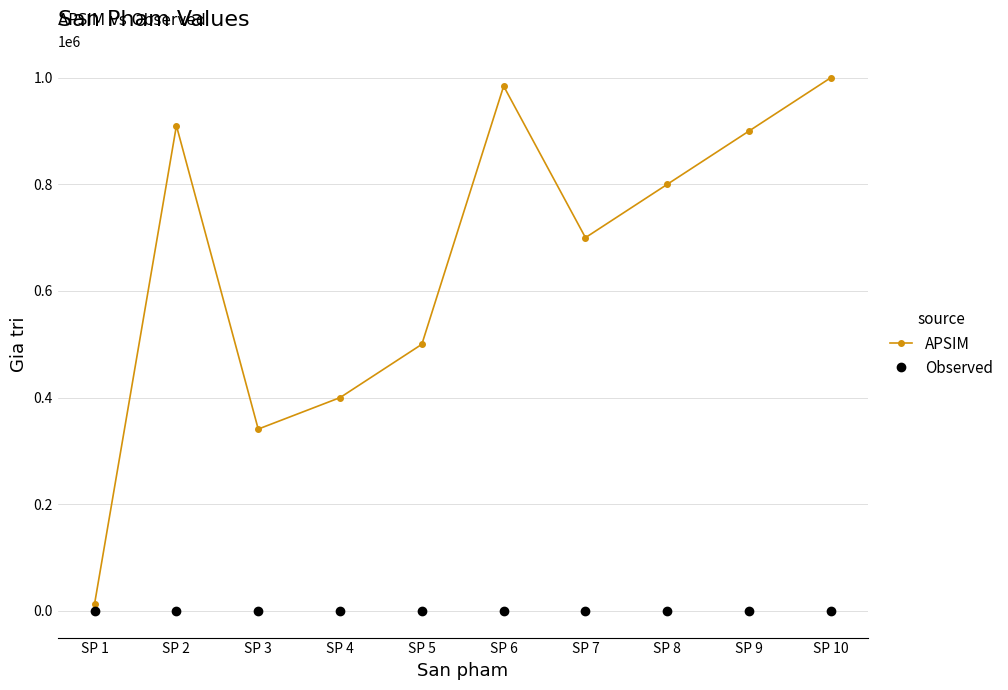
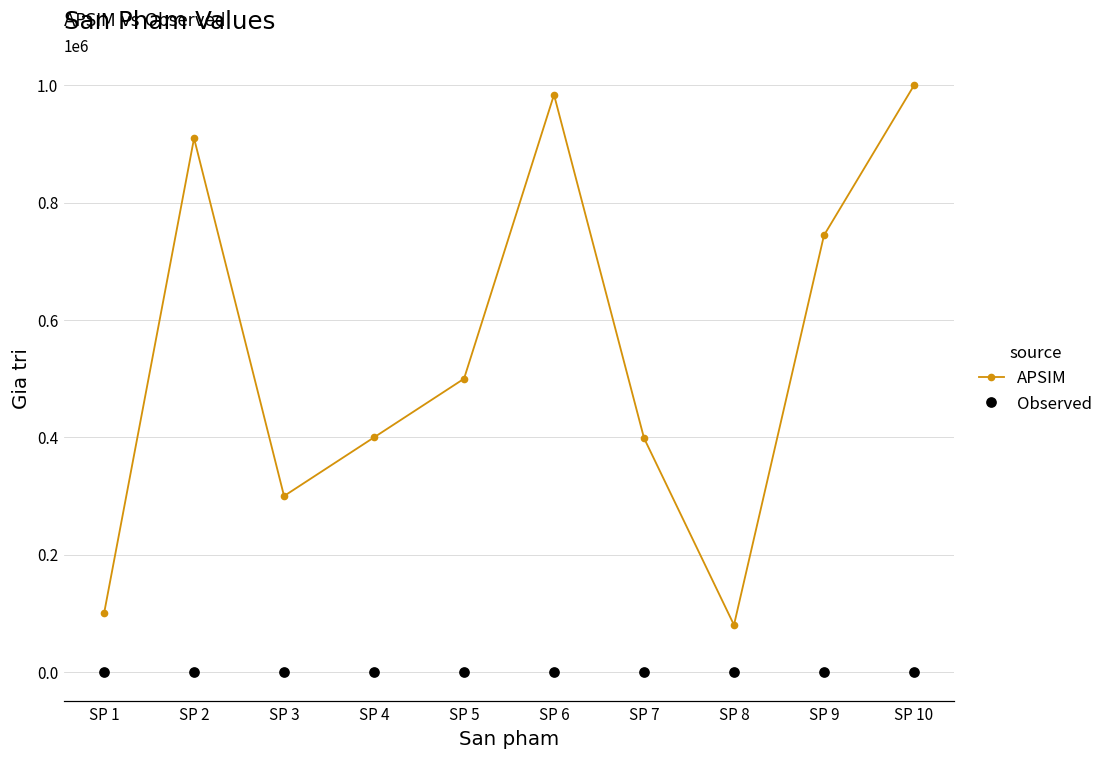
APSIM, SP 1: 10000 -> 100000
APSIM, SP 3: 340000 -> 300000
APSIM, SP 7: 700000 -> 400000
APSIM, SP 8: 800000 -> 80000
APSIM, SP 9: 900000 -> 740000
